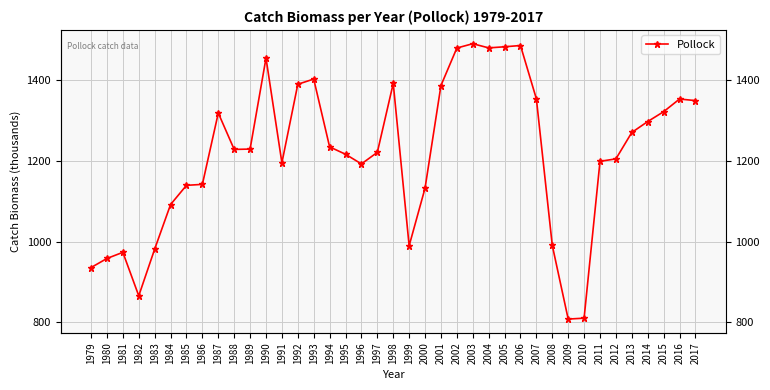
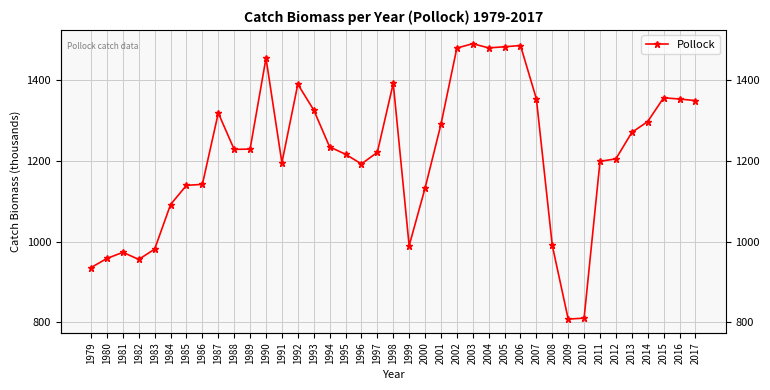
1982: 870 -> 960
1993: 1400 -> 1330
2001: 1390 -> 1290
2015: 1320 -> 1360
